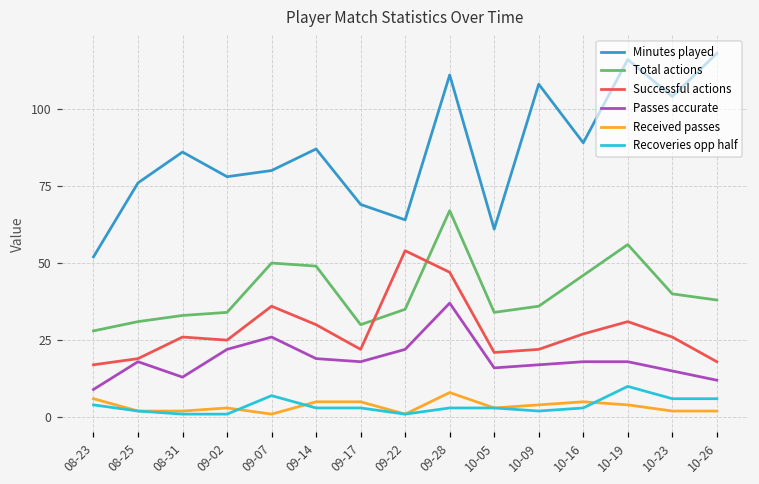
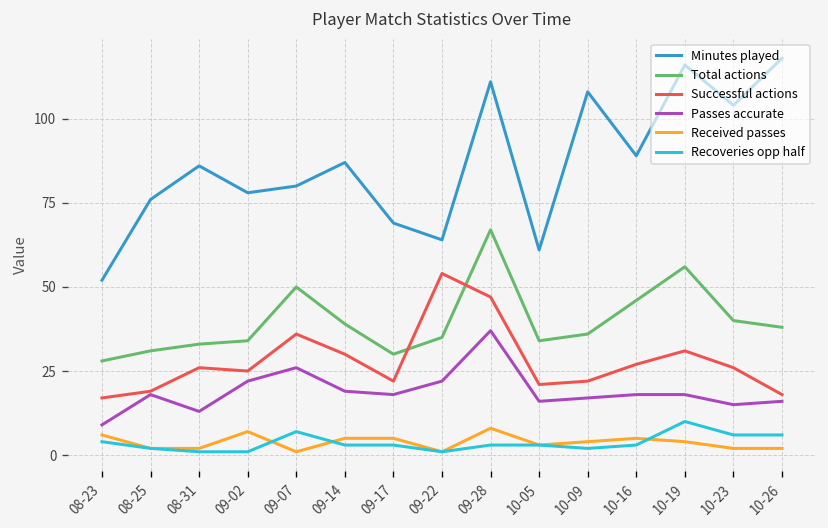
Received passes, 09-02: 3 -> 7
Total actions, 09-14: 49 -> 39
Passes accurate, 10-26: 12 -> 16
